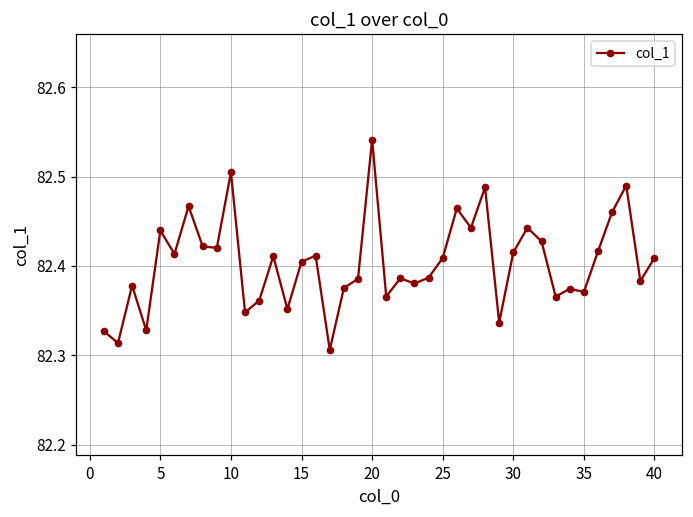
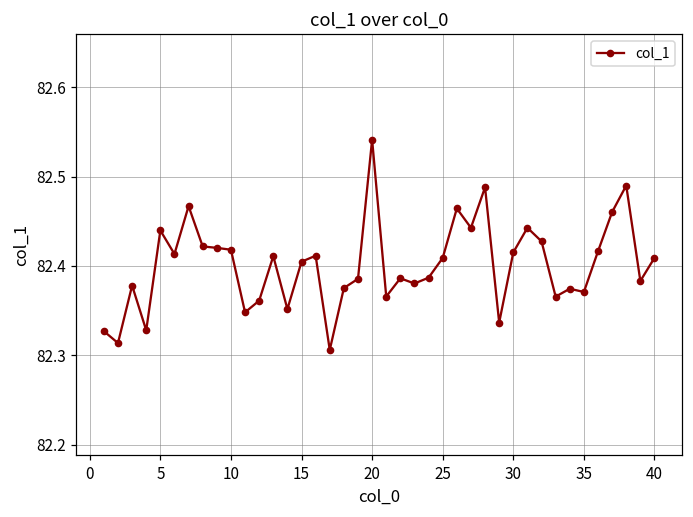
10: 82.50 -> 82.42
